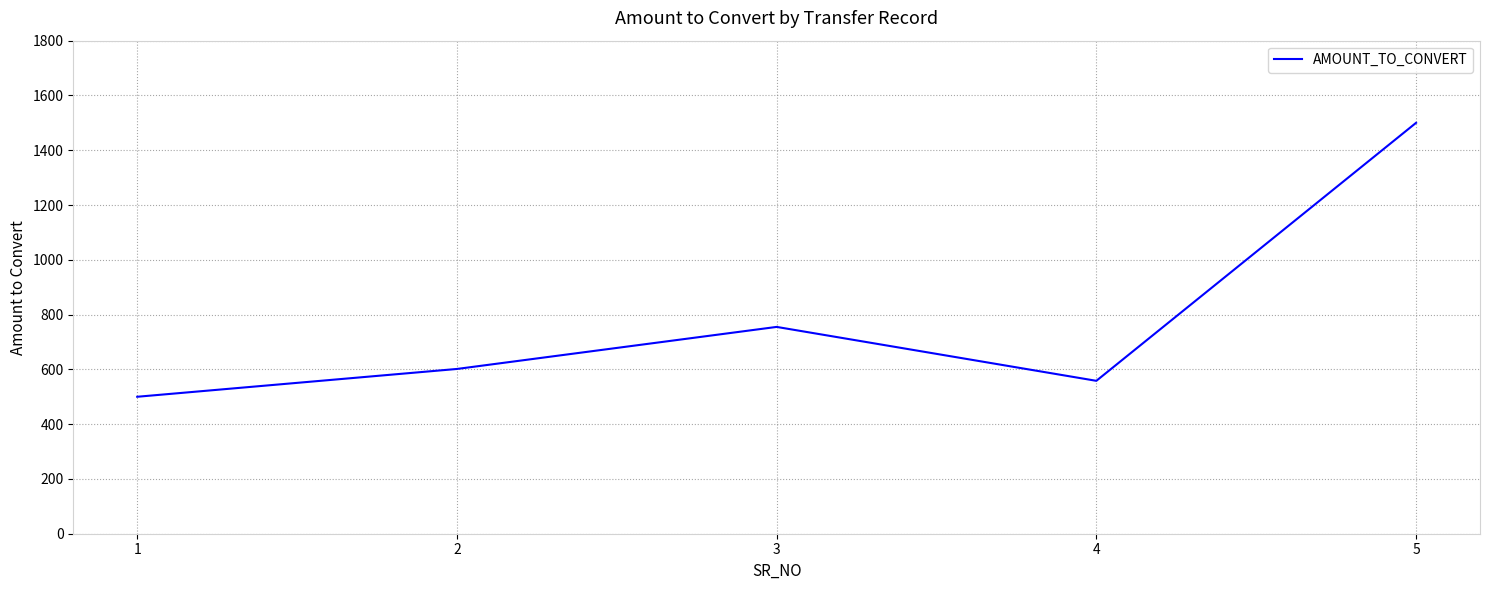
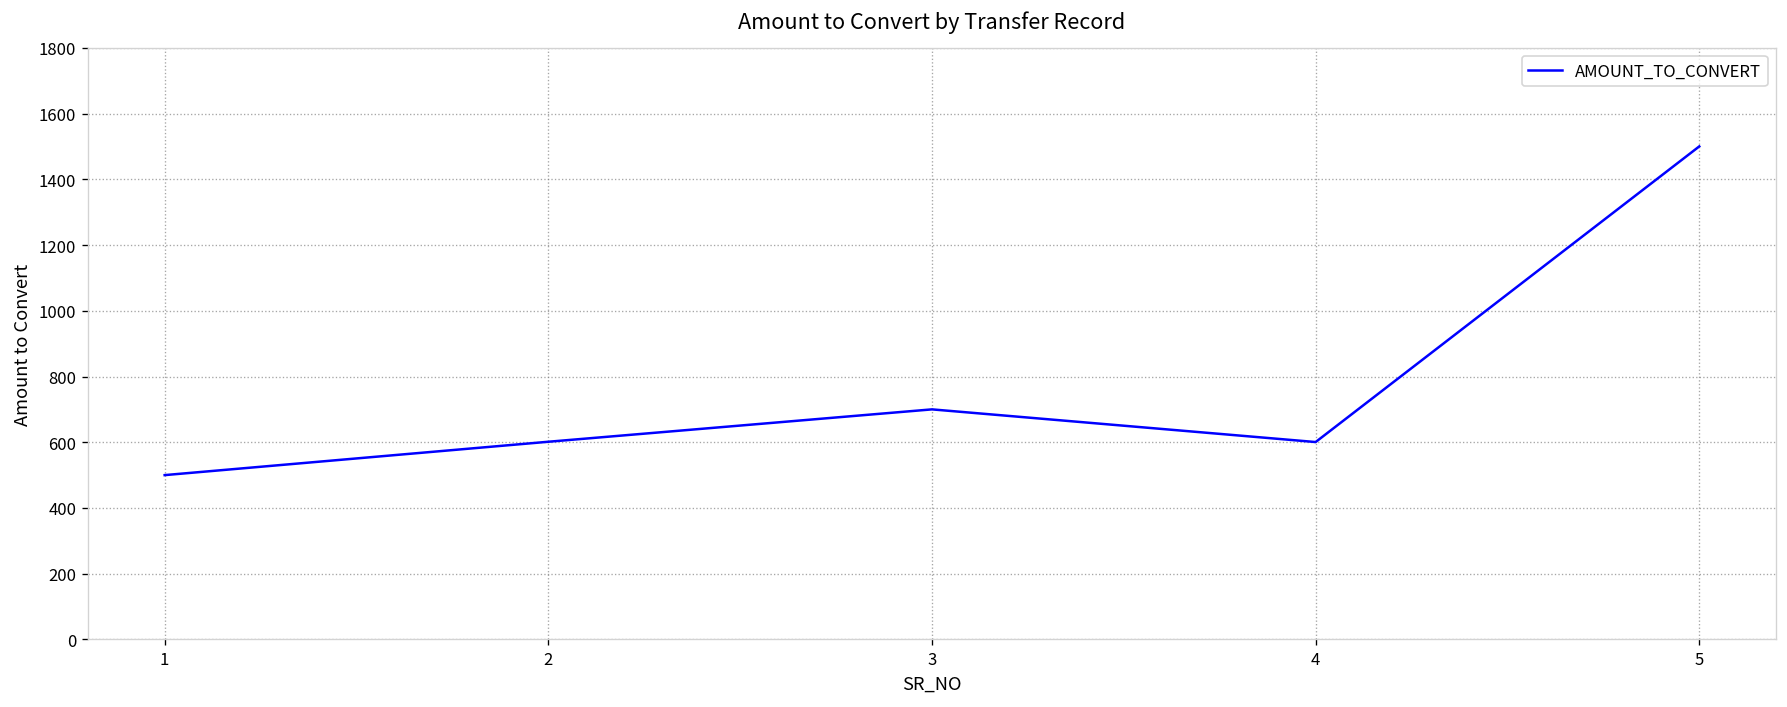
3: 760 -> 700
4: 560 -> 600
